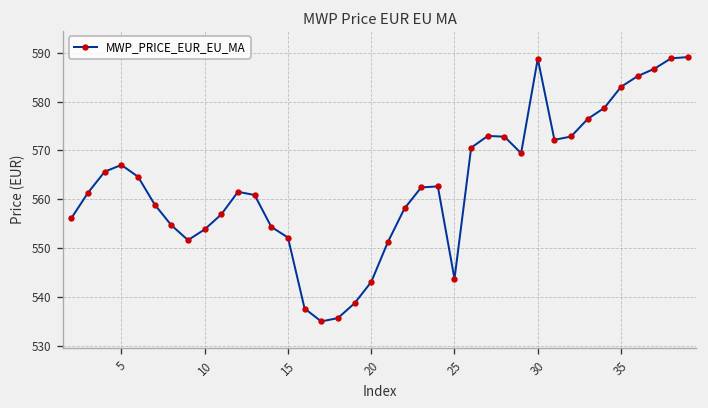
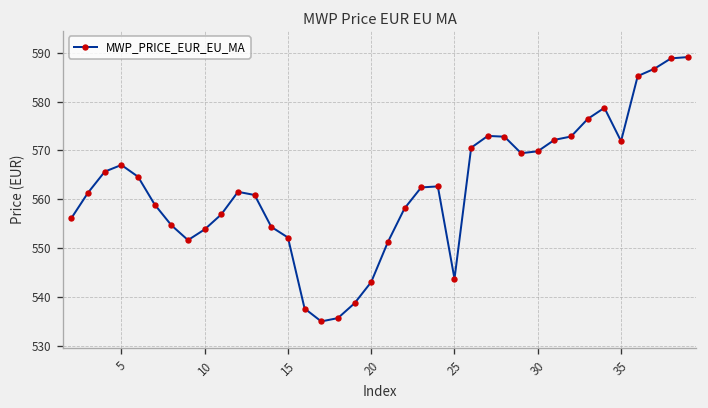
30: 589 -> 570
35: 583 -> 572
